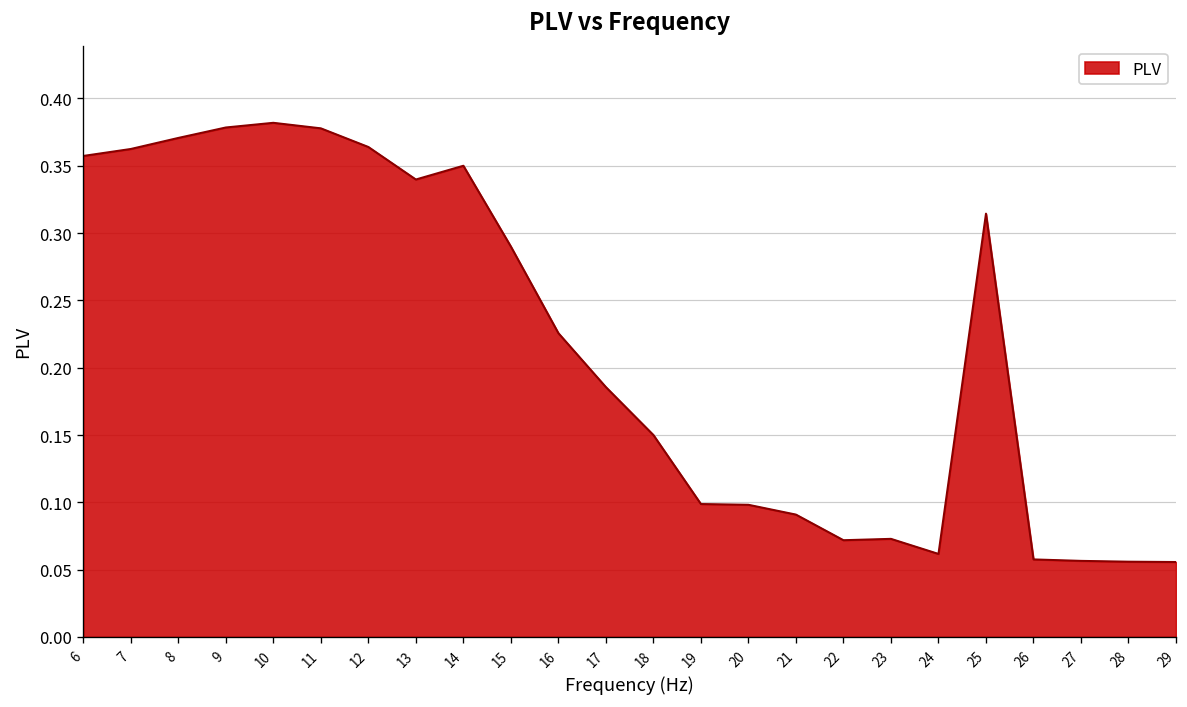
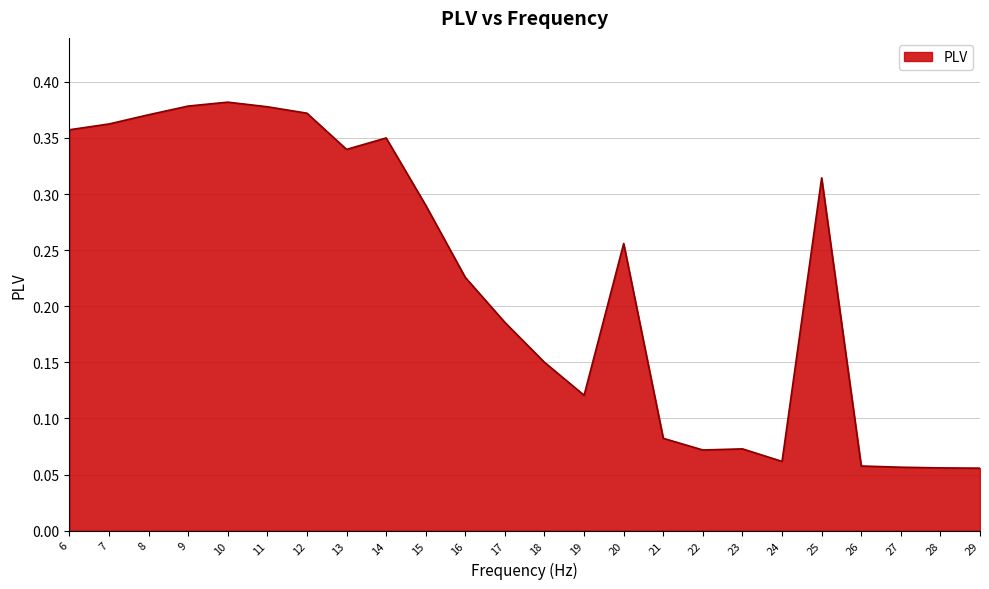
12: 0.364 -> 0.372
19: 0.099 -> 0.121
20: 0.098 -> 0.256
21: 0.091 -> 0.082
